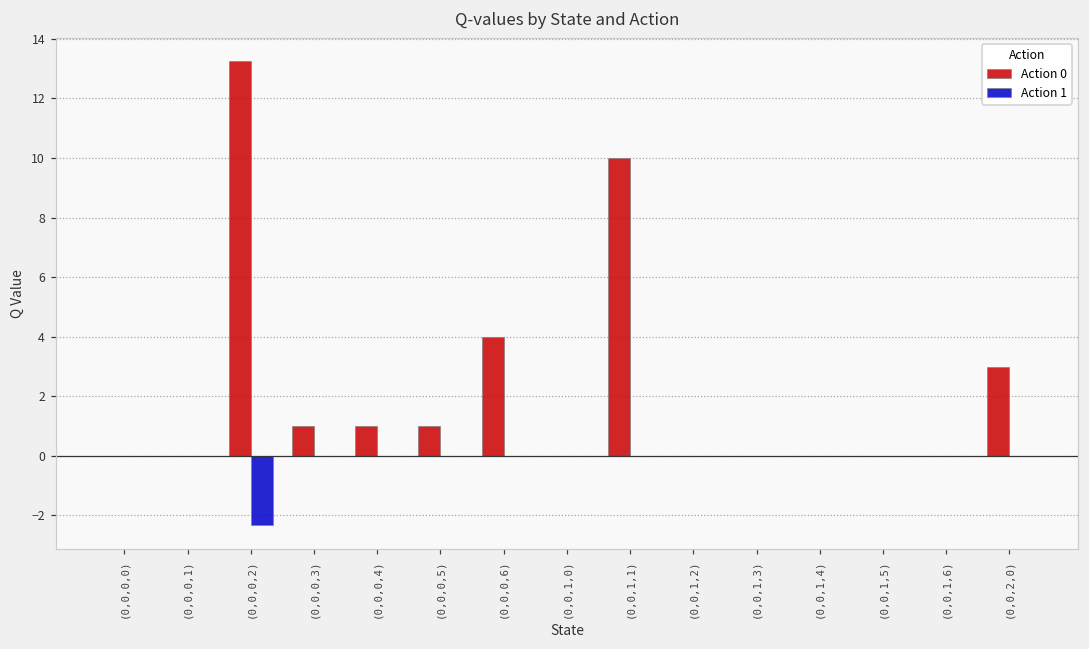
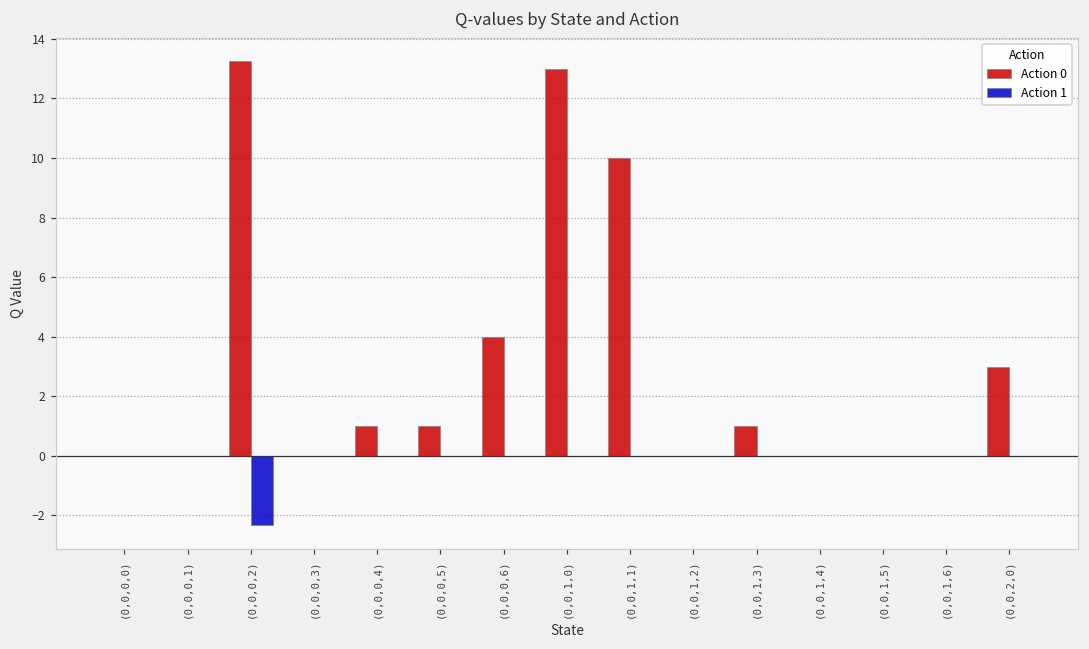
Action 0, (0,0,0,3): 1 -> 0
Action 0, (0,0,1,0): 0 -> 13
Action 0, (0,0,1,3): 0 -> 1
